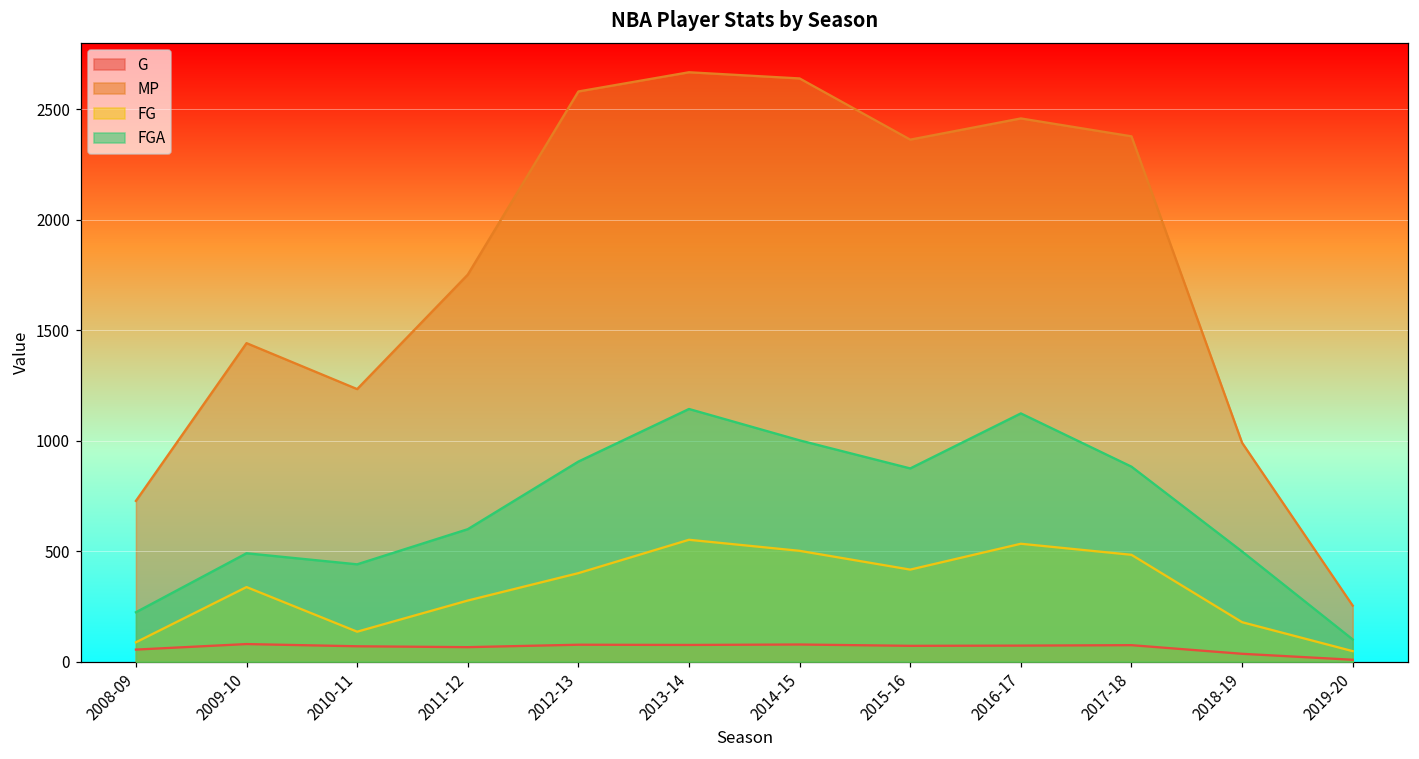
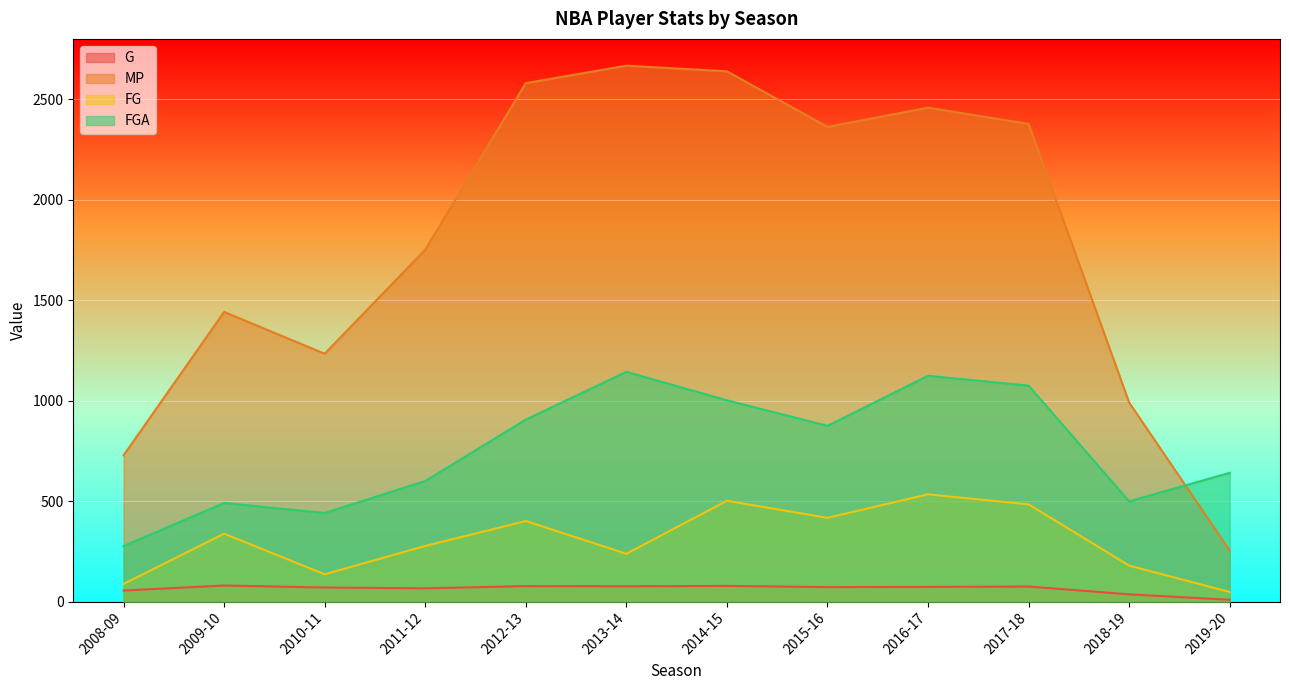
FGA, 2008-09: 220 -> 280
FG, 2013-14: 550 -> 240
FGA, 2017-18: 880 -> 1080
FGA, 2019-20: 100 -> 640
